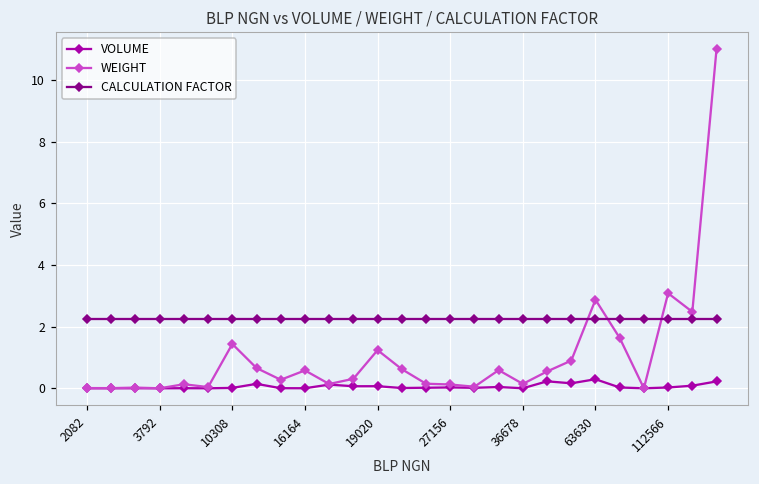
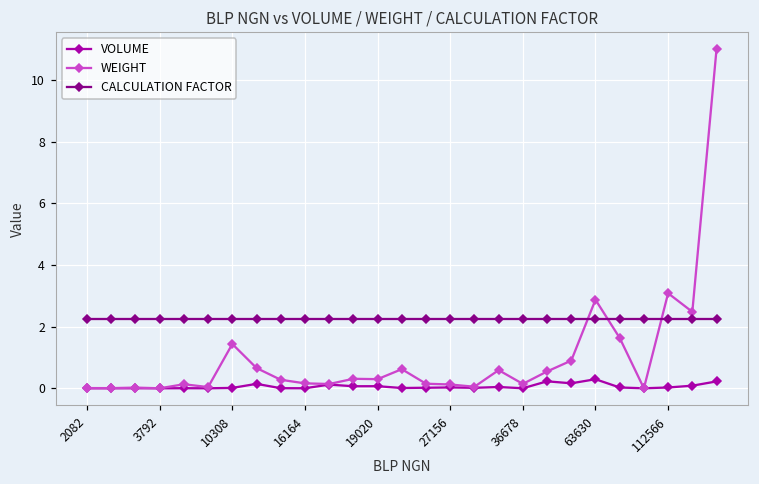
WEIGHT, 16164: 0.6 -> 0.2
WEIGHT, 19020: 1.2 -> 0.3
